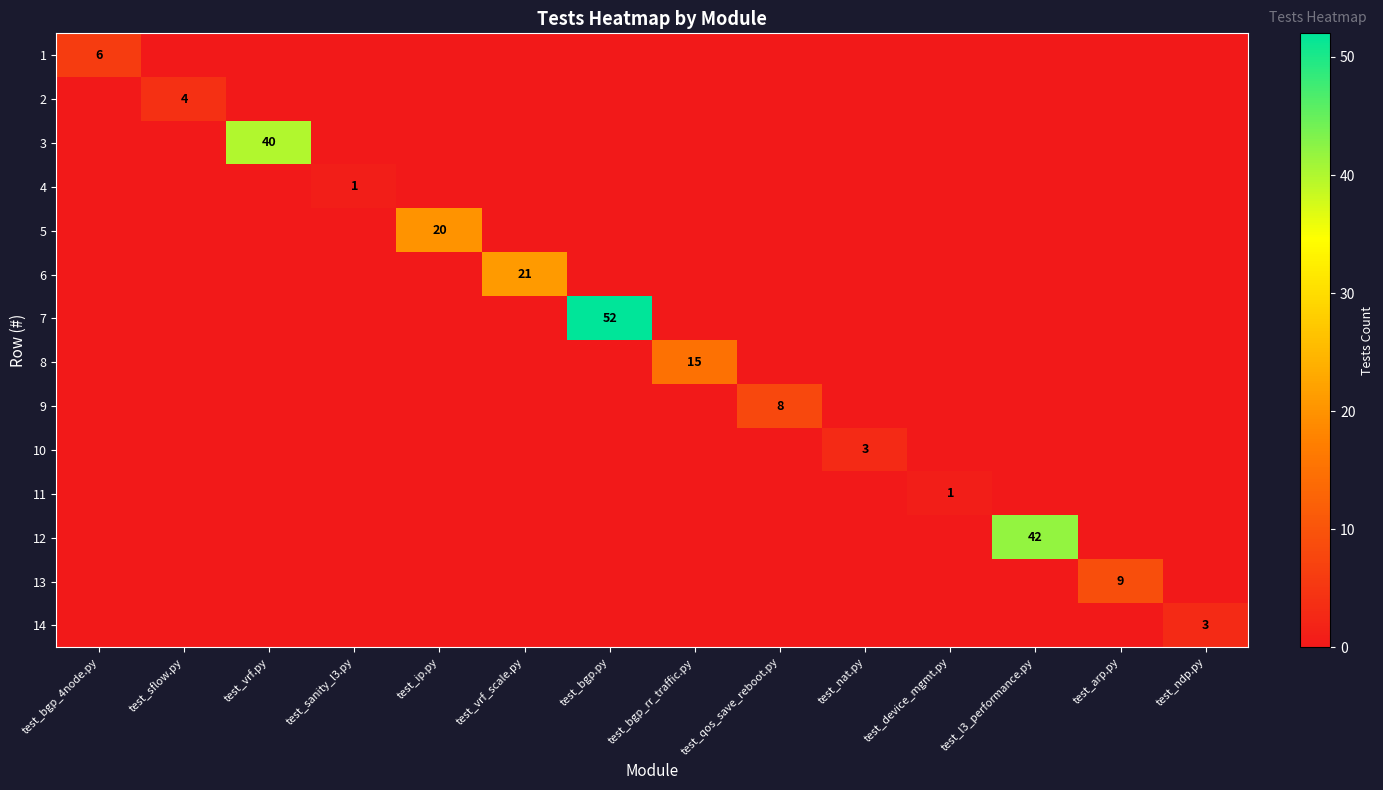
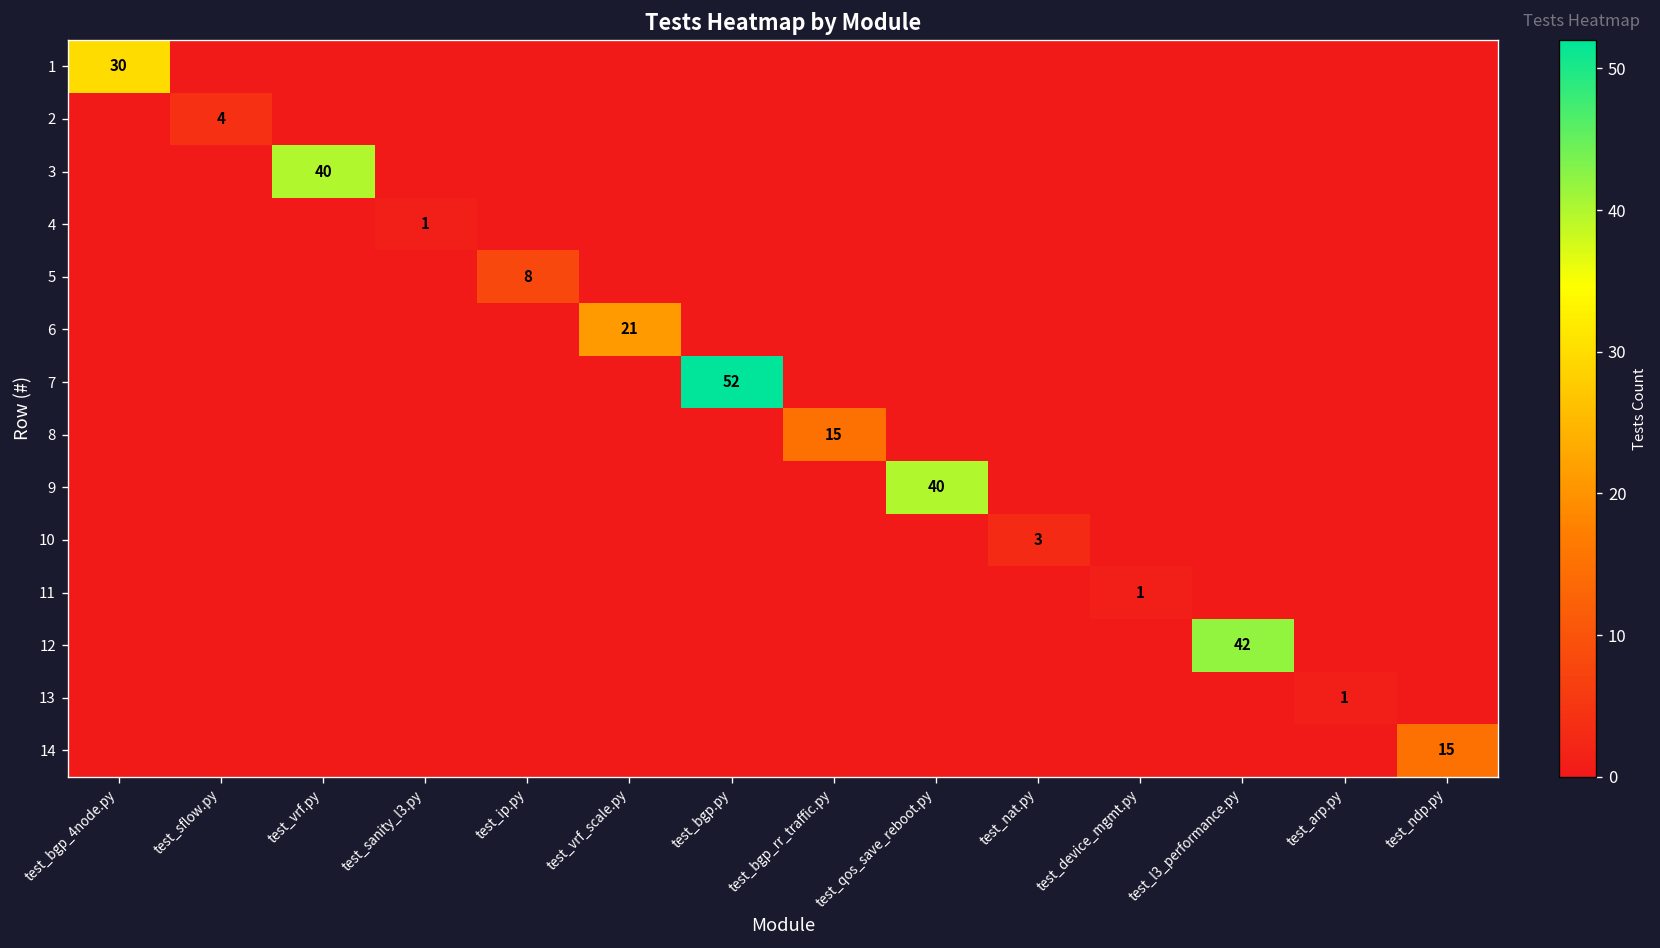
1, test_bgp_4node.py: 6 -> 30
5, test_ip.py: 20 -> 8
9, test_qos_save_reboot.py: 8 -> 40
13, test_arp.py: 9 -> 1
14, test_ndp.py: 3 -> 15
